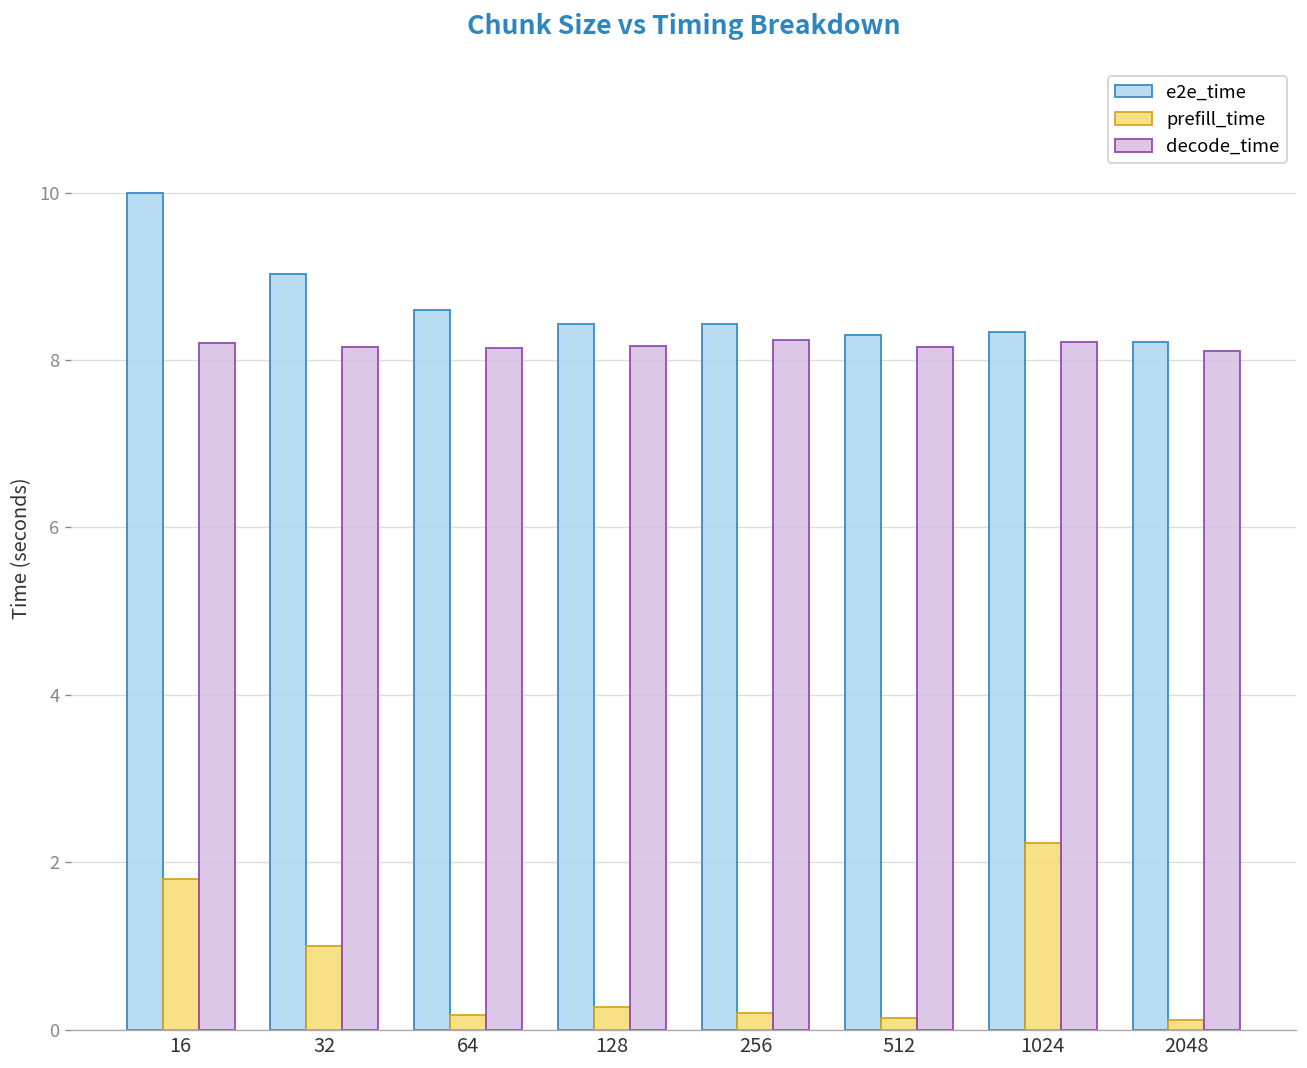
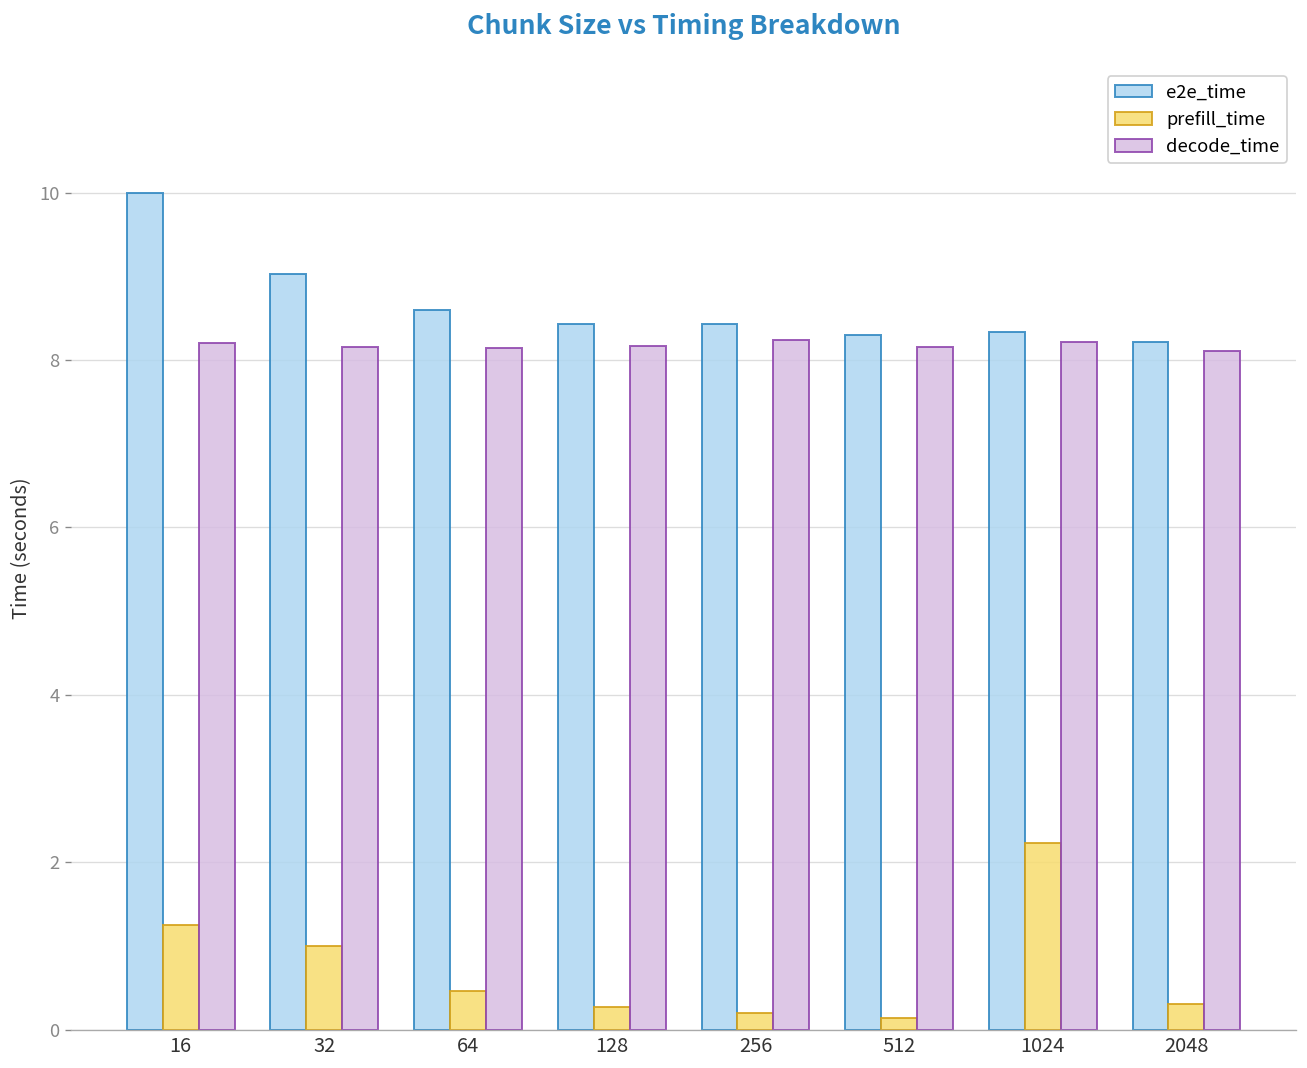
prefill_time, 16: 1.8 -> 1.2
prefill_time, 64: 0.2 -> 0.5
prefill_time, 2048: 0.1 -> 0.3
